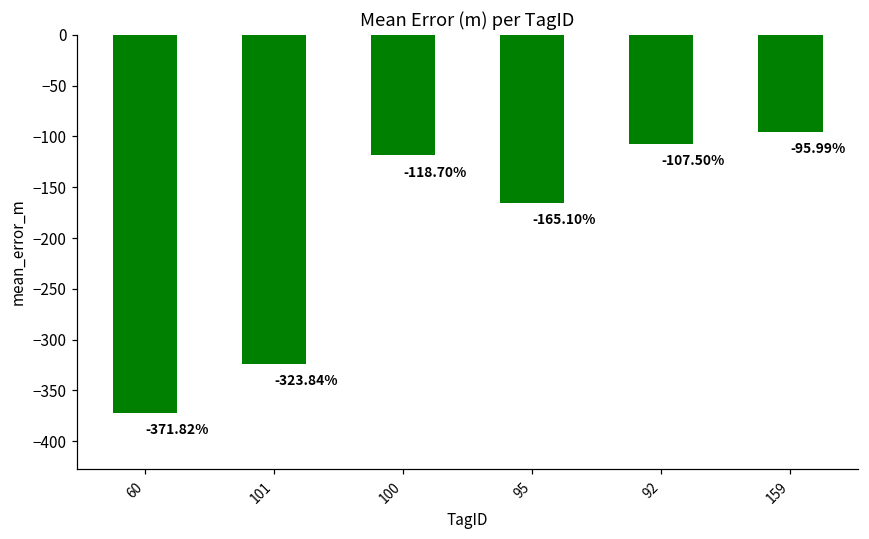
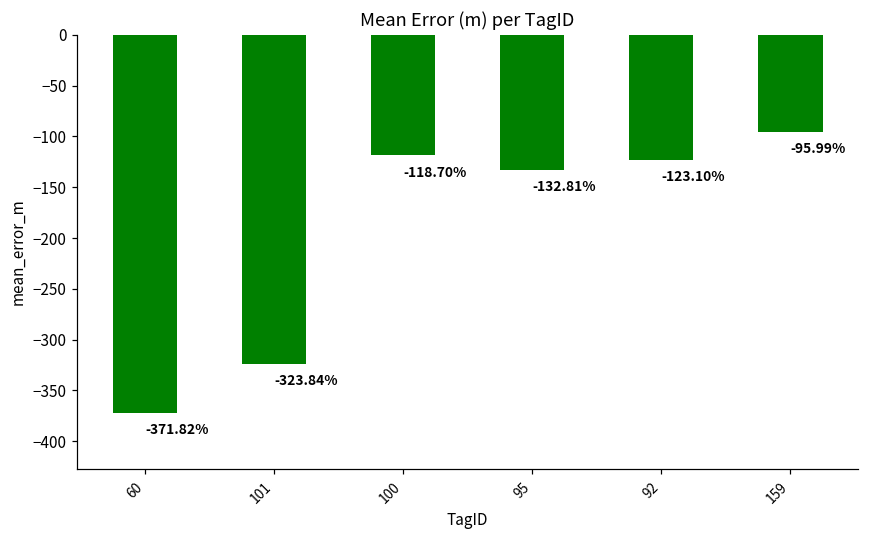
95: -165.10% -> -132.81%
92: -107.50% -> -123.10%
